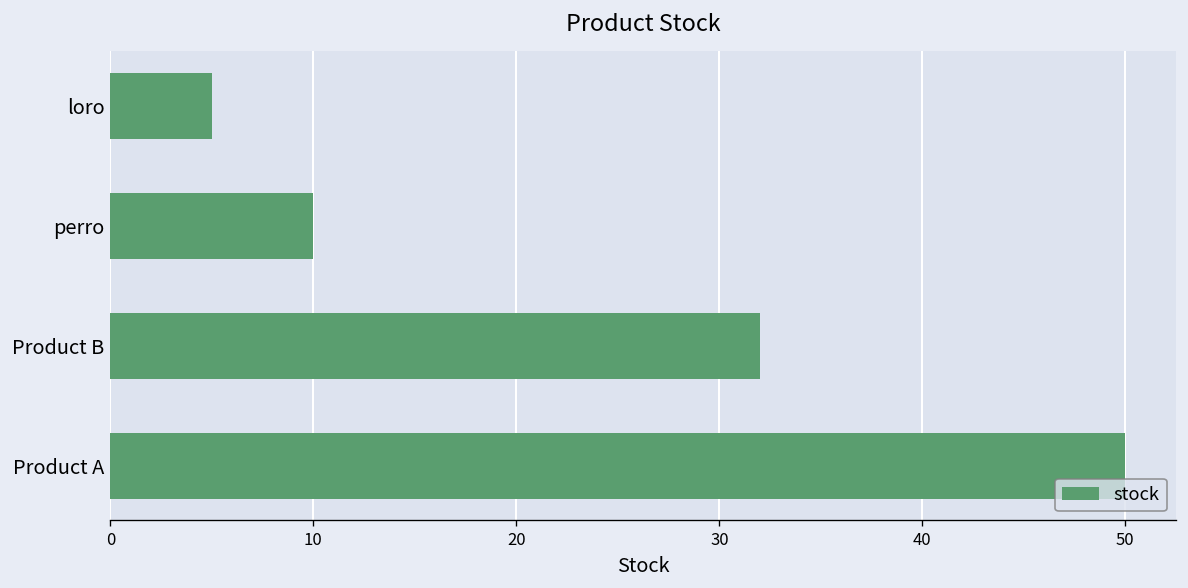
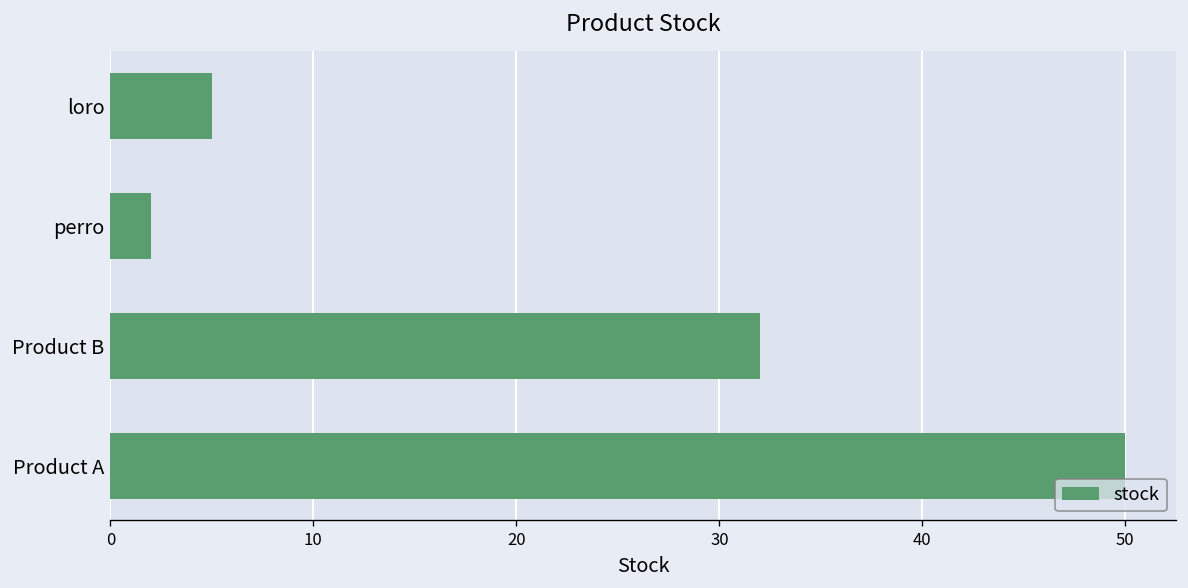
perro: 10 -> 2
